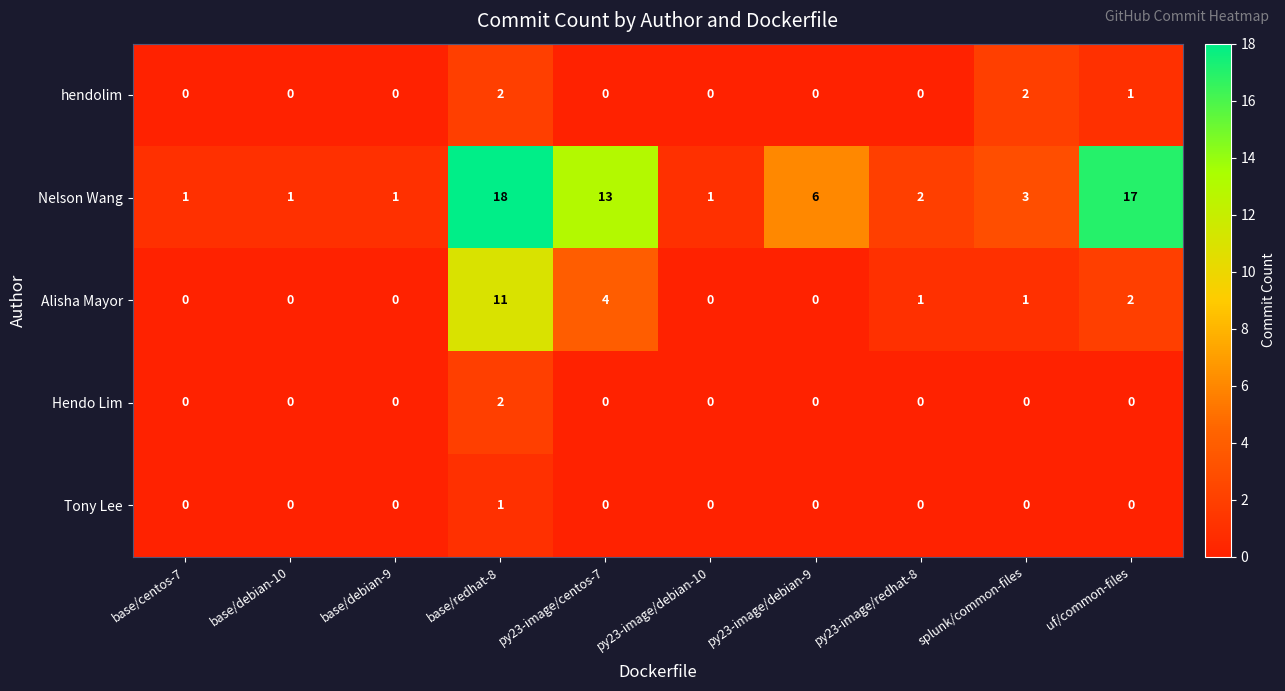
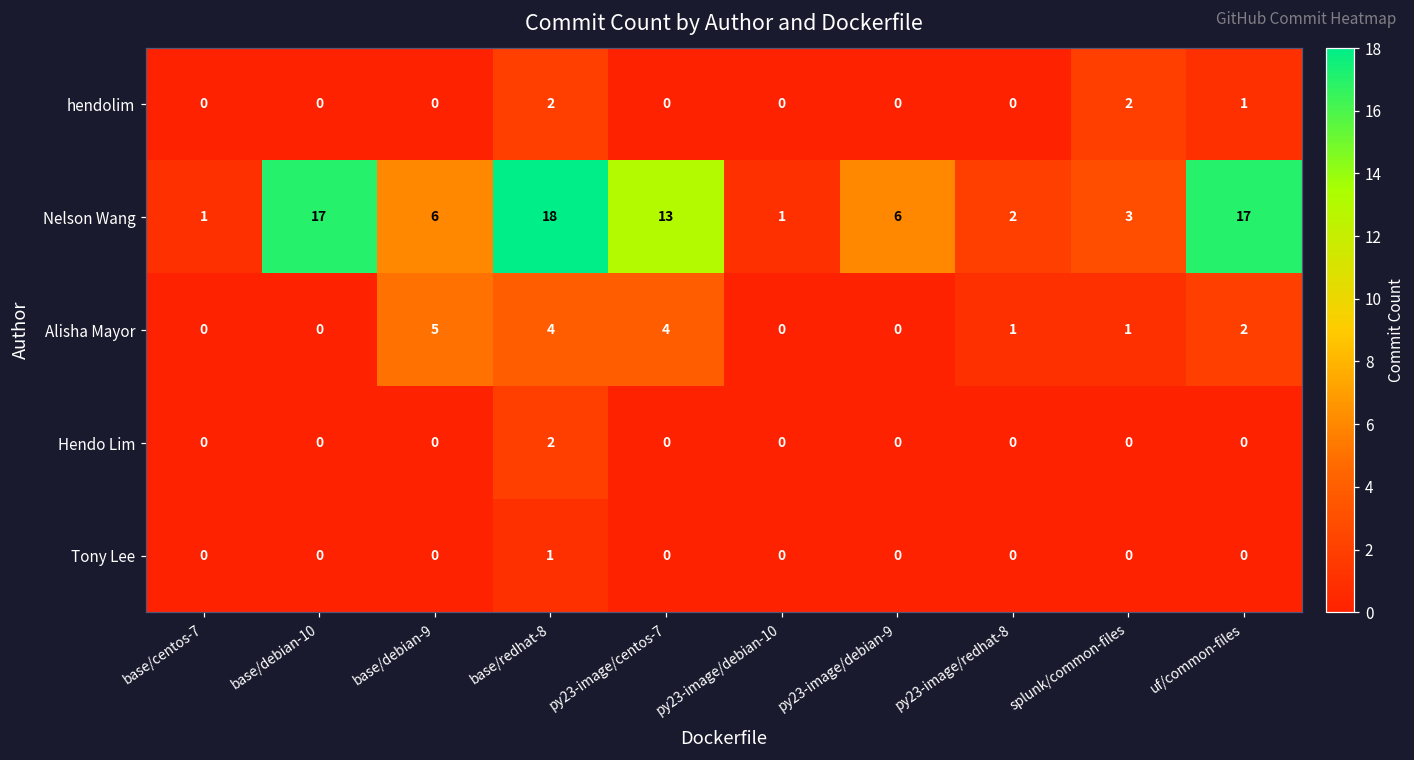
Nelson Wang, base/debian-10: 1 -> 17
Nelson Wang, base/debian-9: 1 -> 6
Alisha Mayor, base/debian-9: 0 -> 5
Alisha Mayor, base/redhat-8: 11 -> 4
